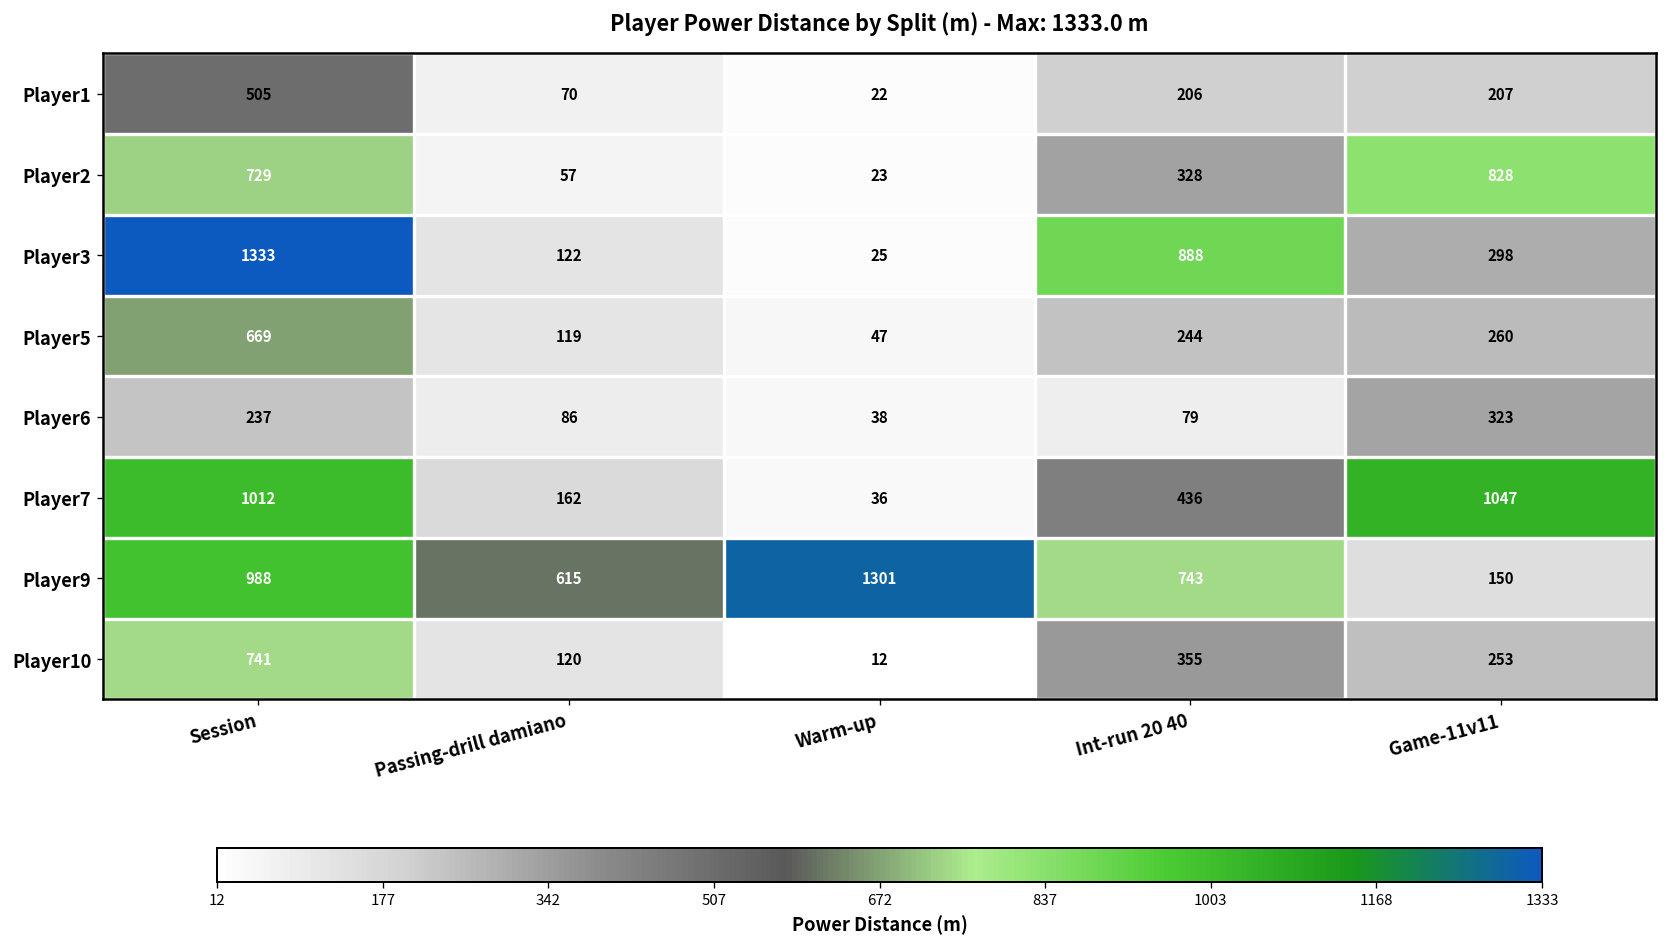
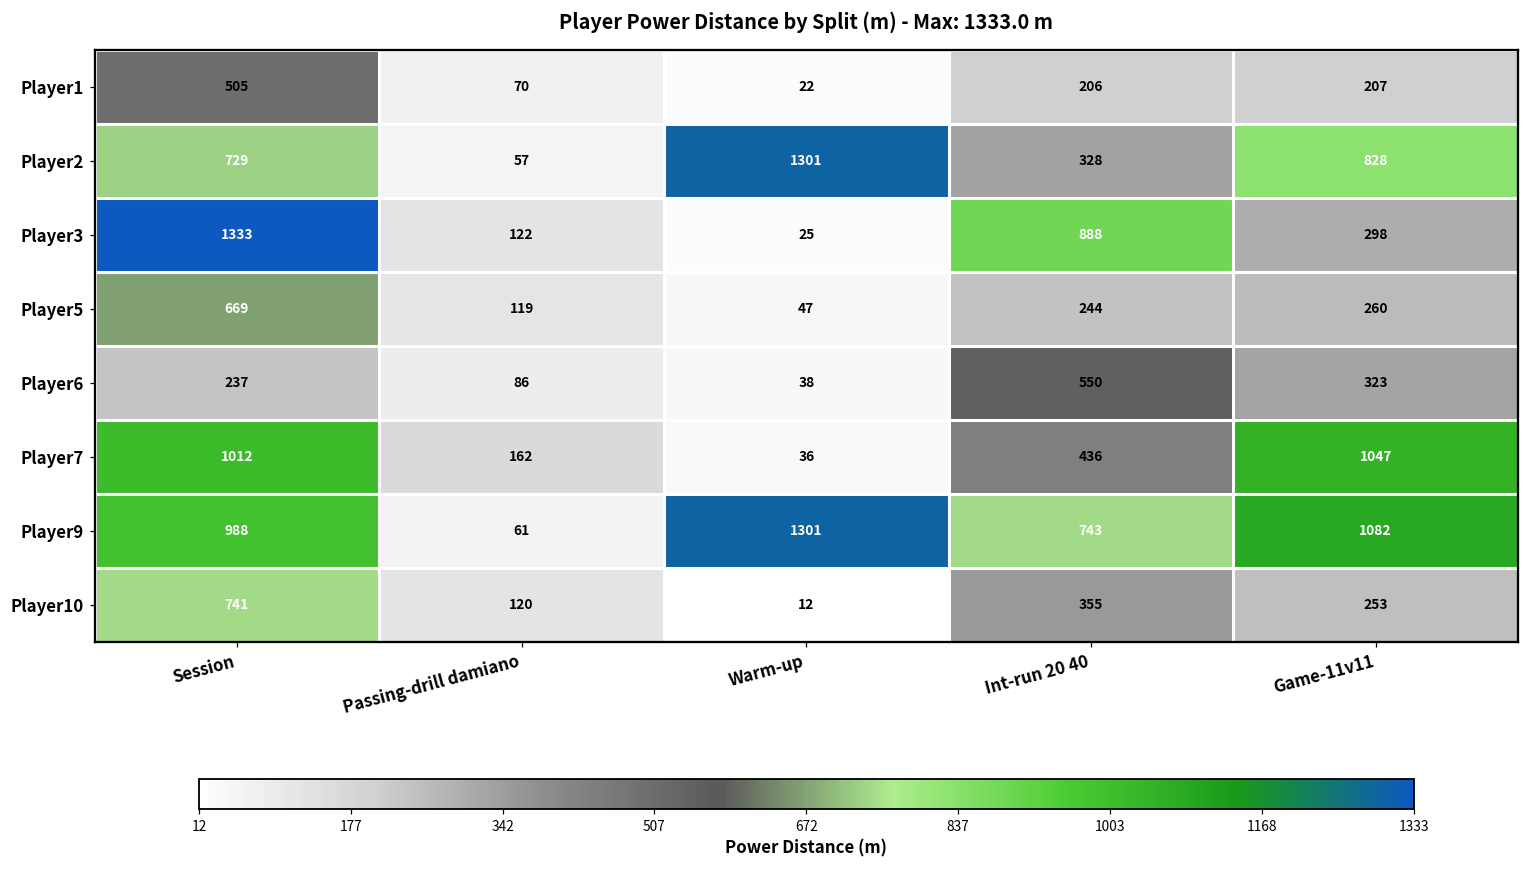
Player2, Warm-up: 23 -> 1301
Player6, Int-run 20 40: 79 -> 550
Player9, Passing-drill damiano: 615 -> 61
Player9, Game-11v11: 150 -> 1082
